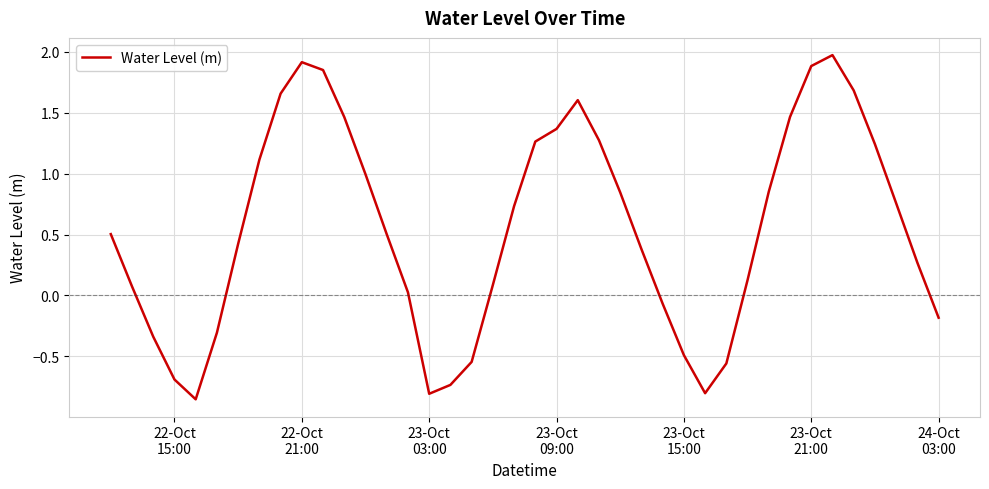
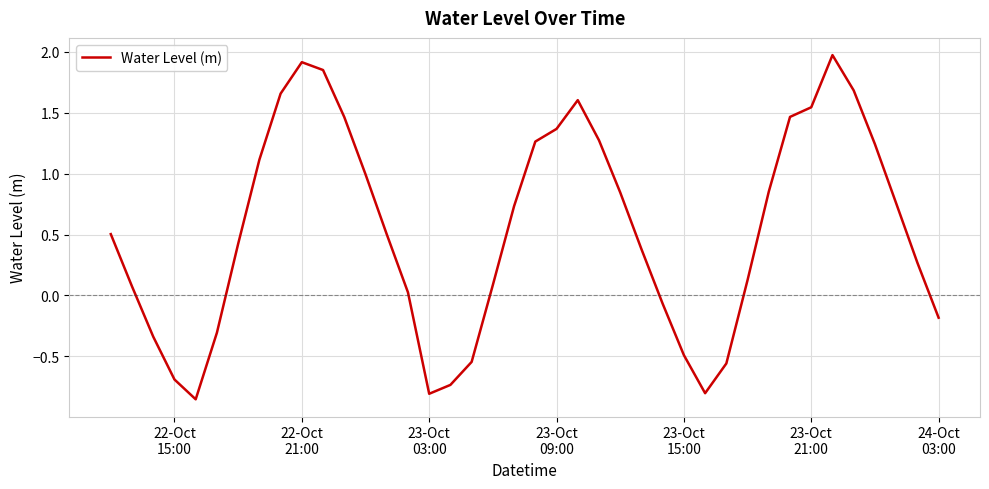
23-Oct 21:00: 1.88 -> 1.54
